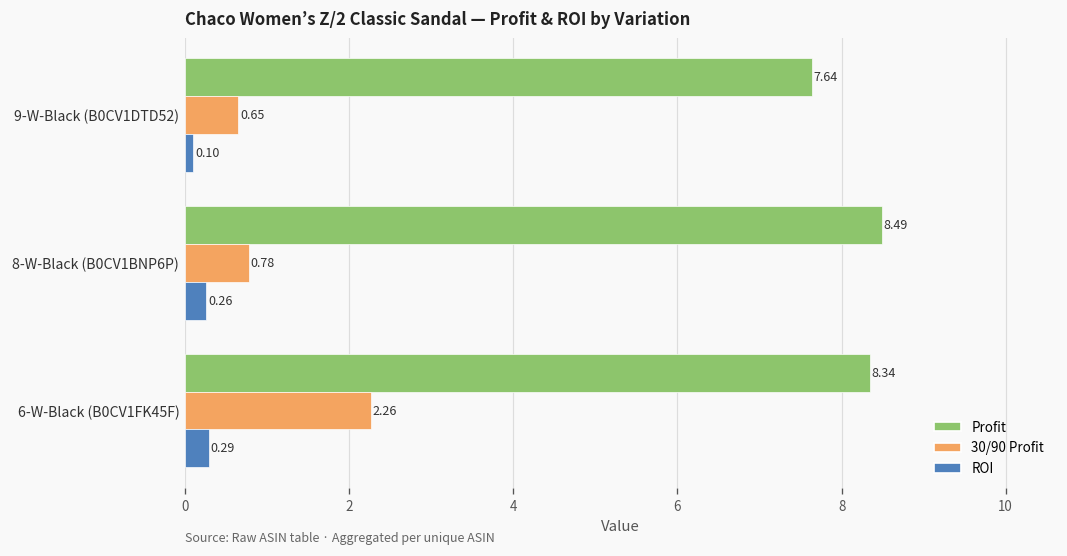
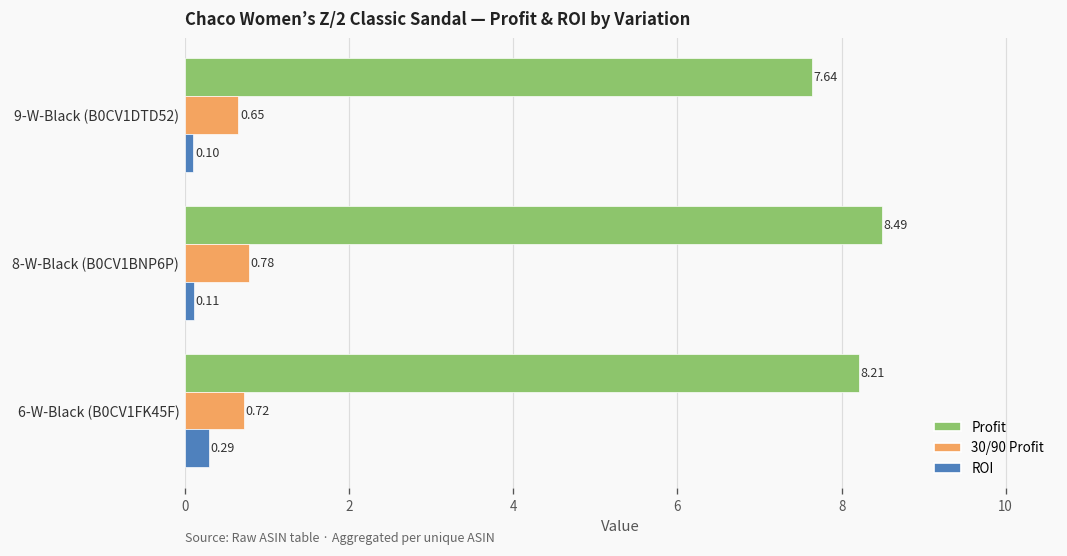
ROI, 8-W-Black (B0CV1BNP6P): 0.26 -> 0.11
Profit, 6-W-Black (B0CV1FK45F): 8.34 -> 8.21
30/90 Profit, 6-W-Black (B0CV1FK45F): 2.26 -> 0.72
